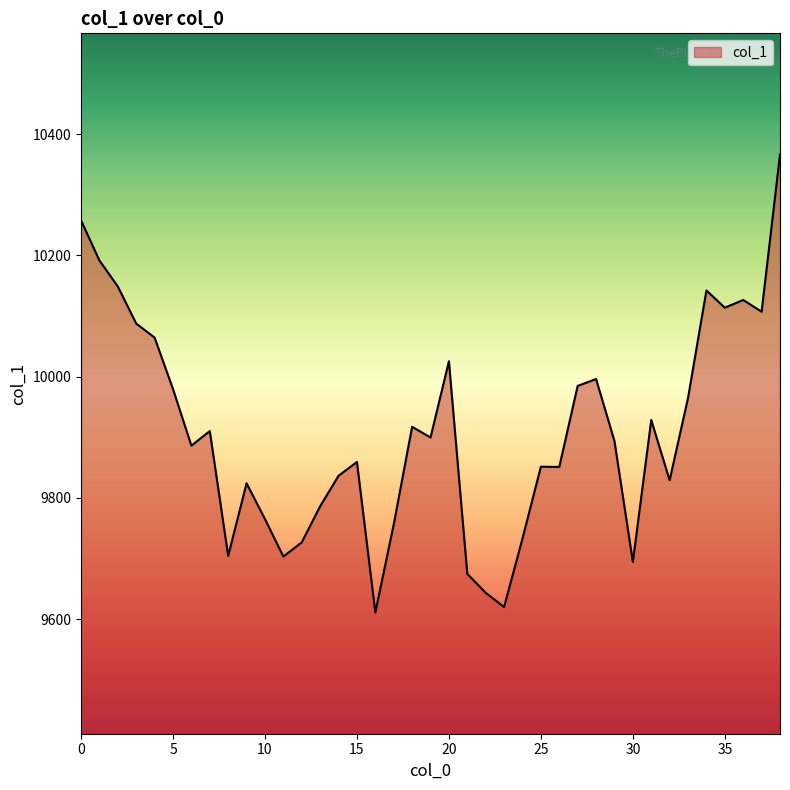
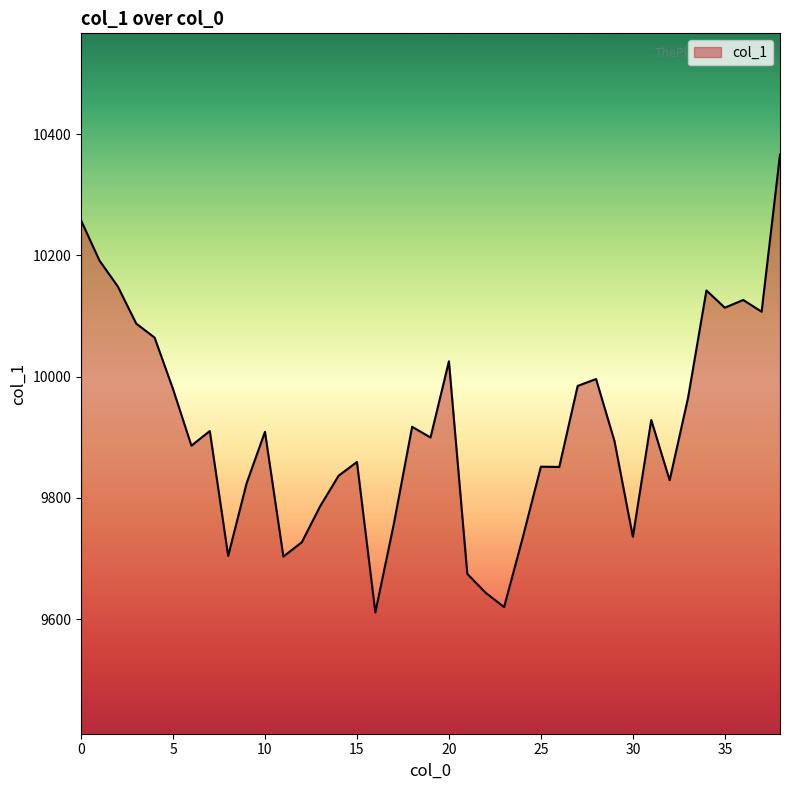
10: 9770 -> 9910
30: 9690 -> 9740
